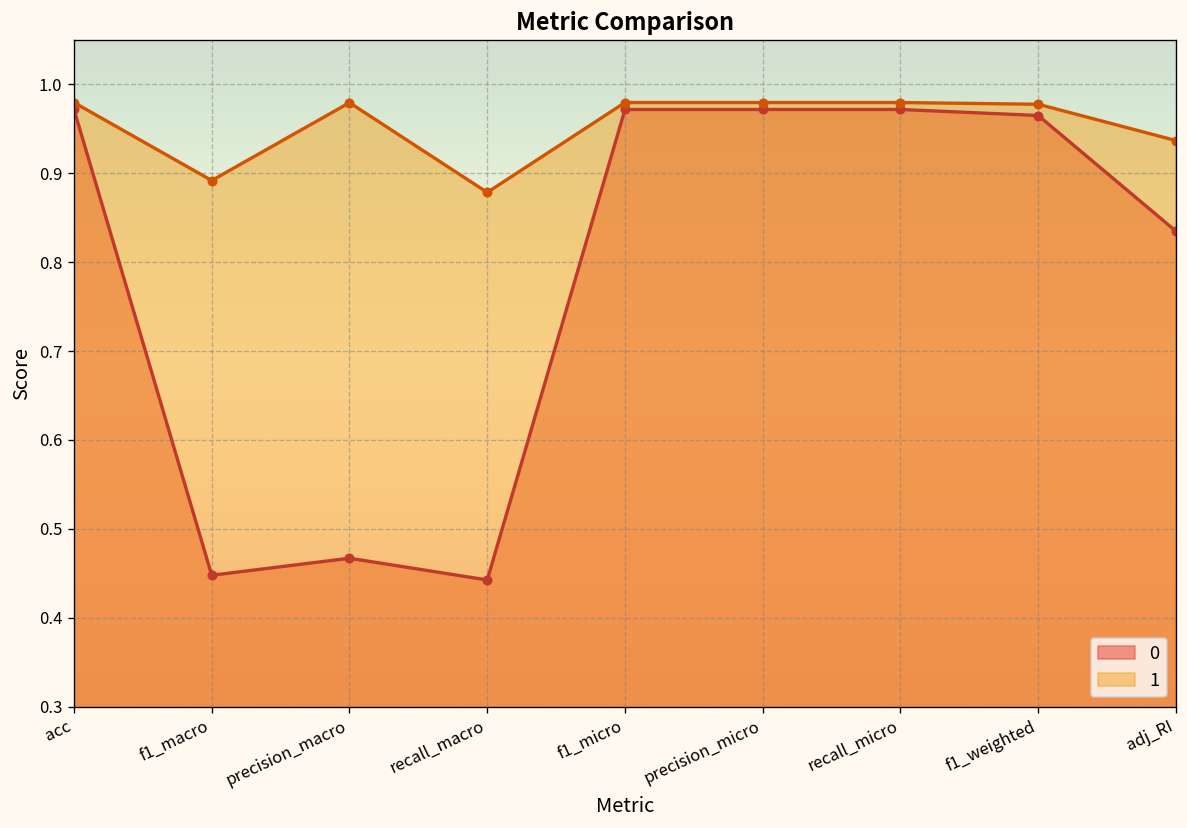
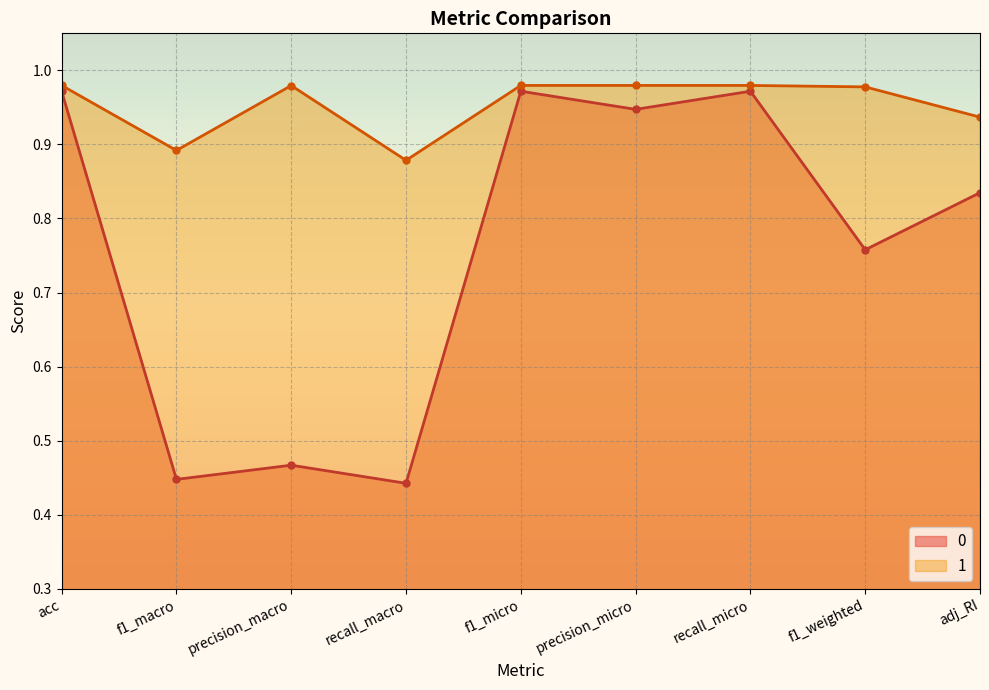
0, precision_micro: 0.97 -> 0.95
0, f1_weighted: 0.97 -> 0.76
